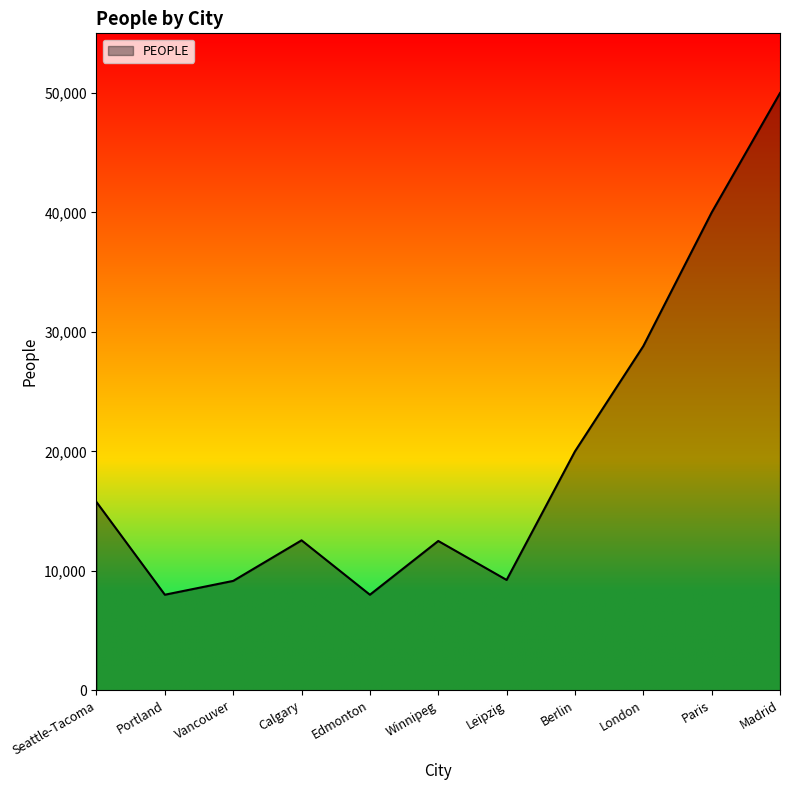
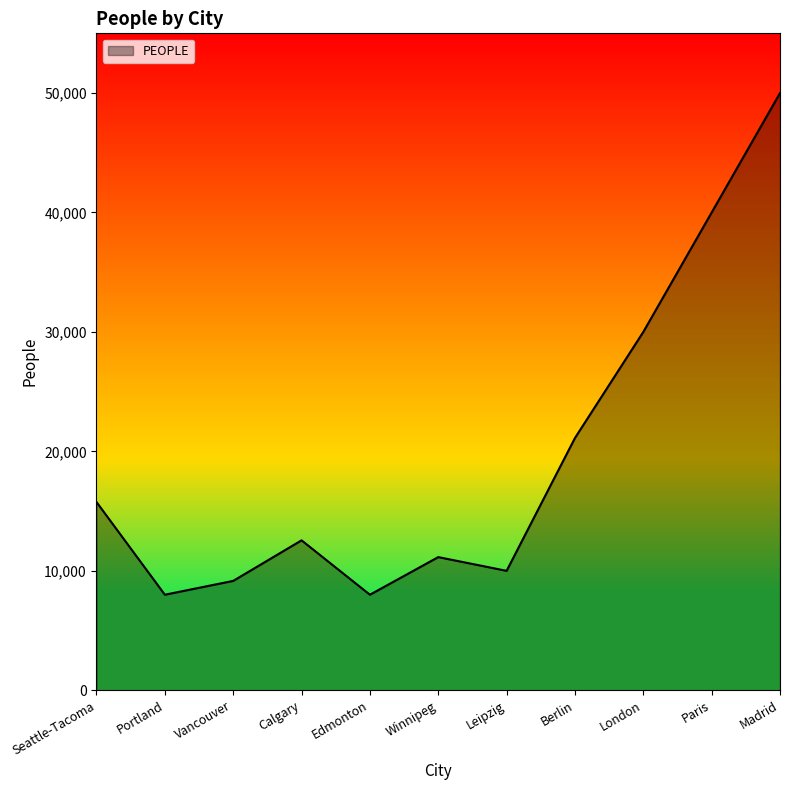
Winnipeg: 12,500 -> 11,100
Leipzig: 9,200 -> 10,000
Berlin: 20,000 -> 21,100
London: 28,800 -> 30,000
